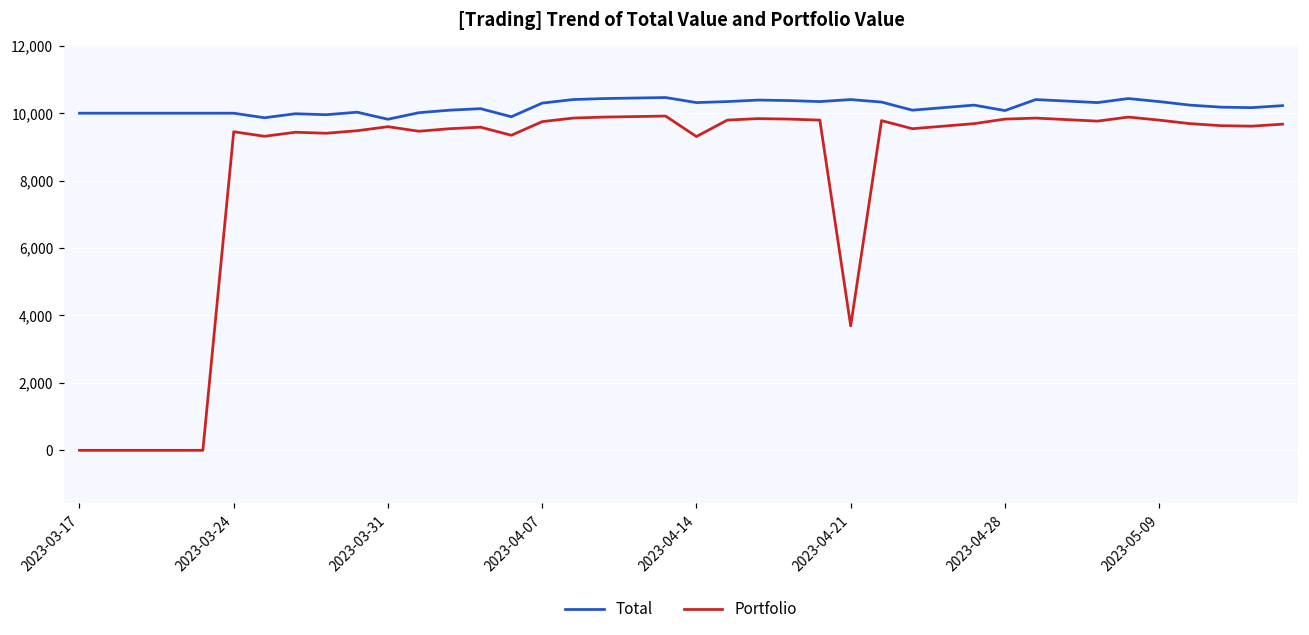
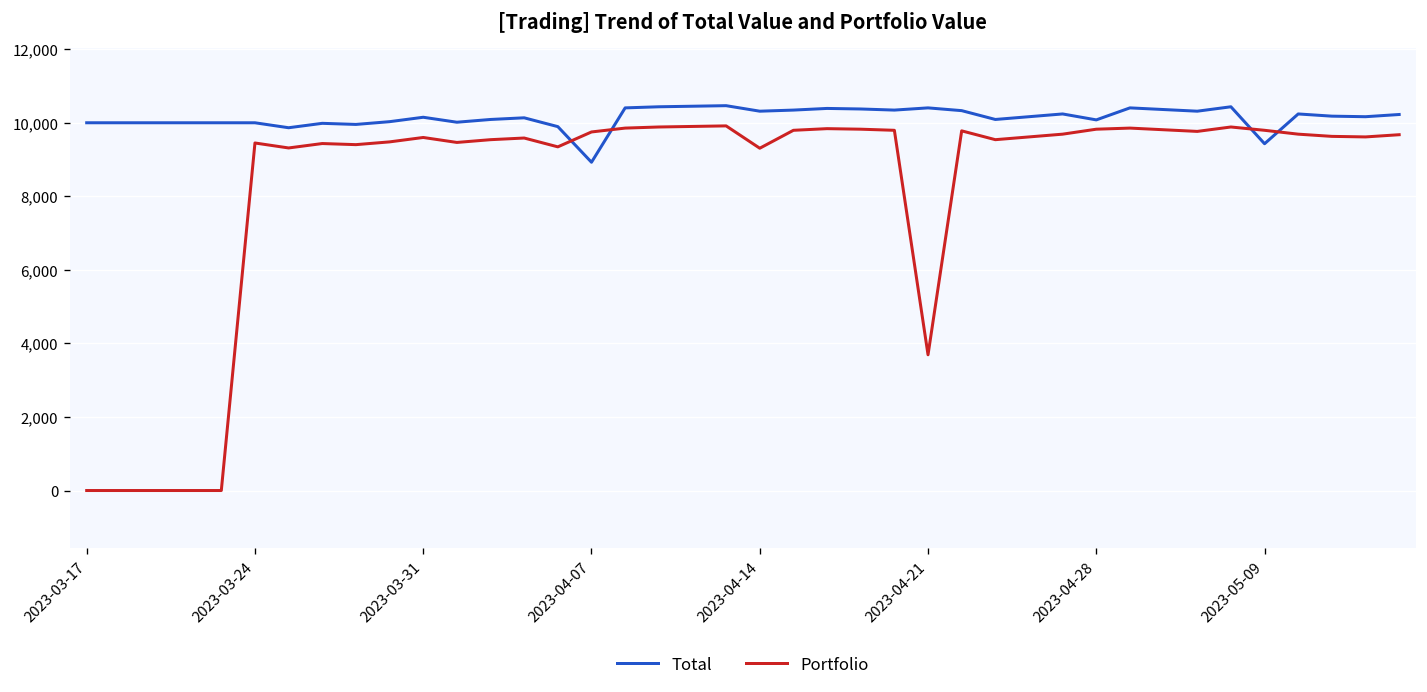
Total, 2023-03-31: 9,800 -> 10,100
Total, 2023-04-07: 10,300 -> 8,900
Total, 2023-05-09: 10,300 -> 9,400
